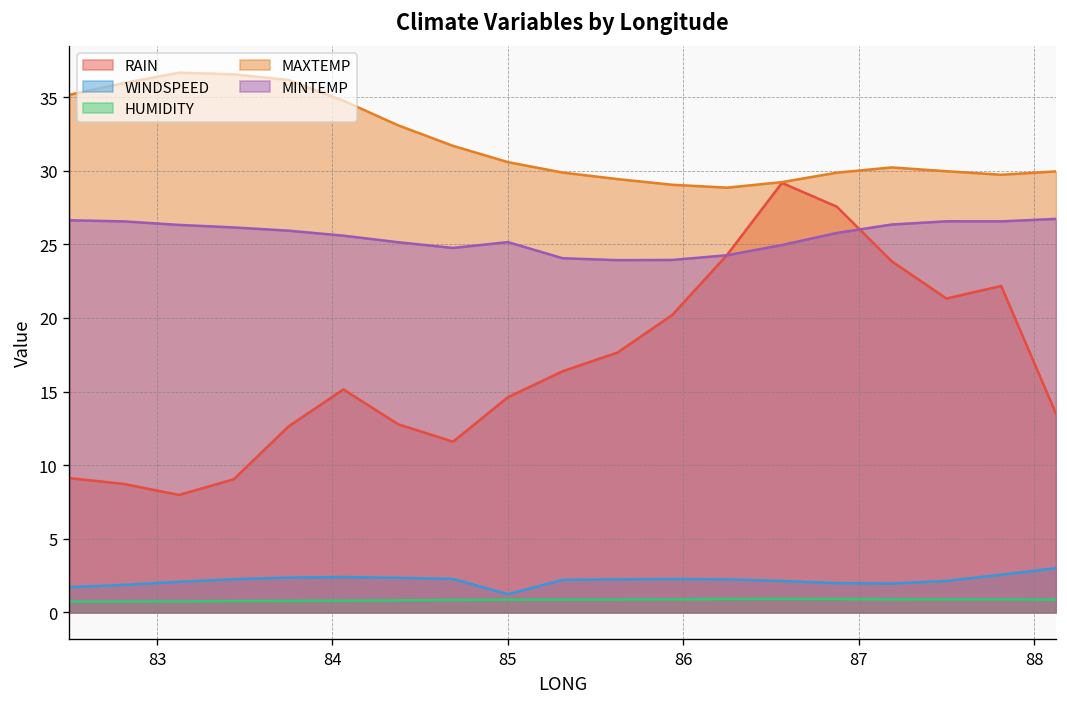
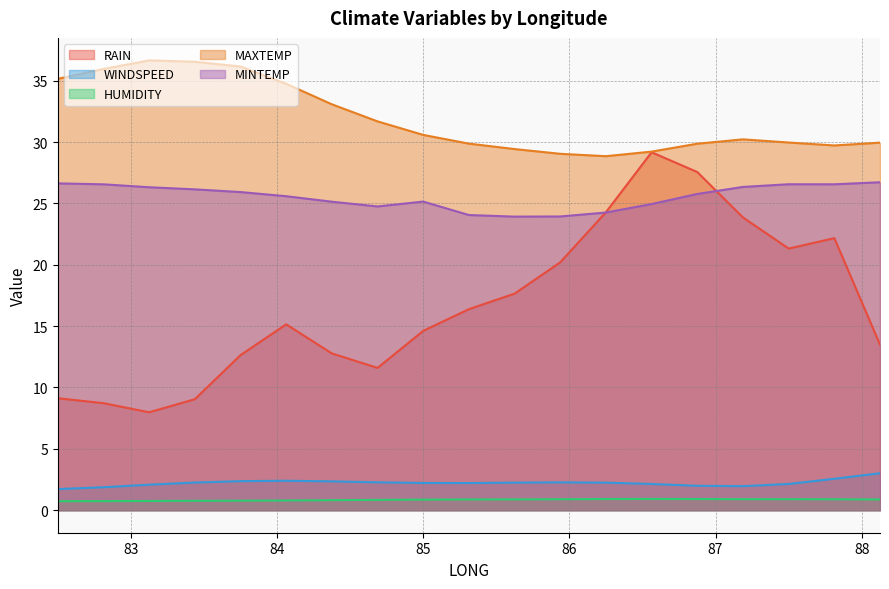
WINDSPEED, 85: 1.2 -> 2.2
